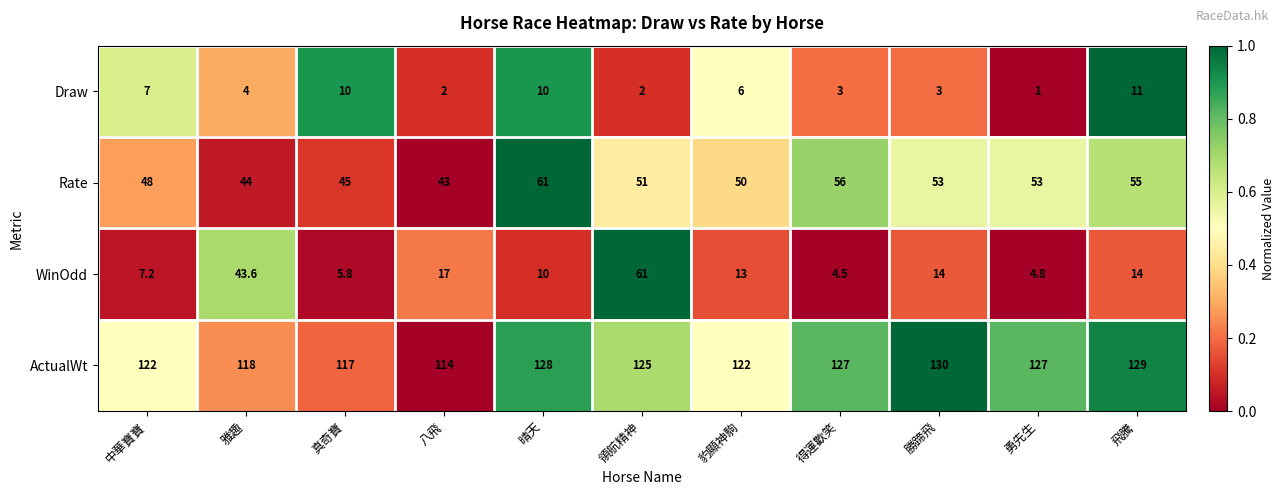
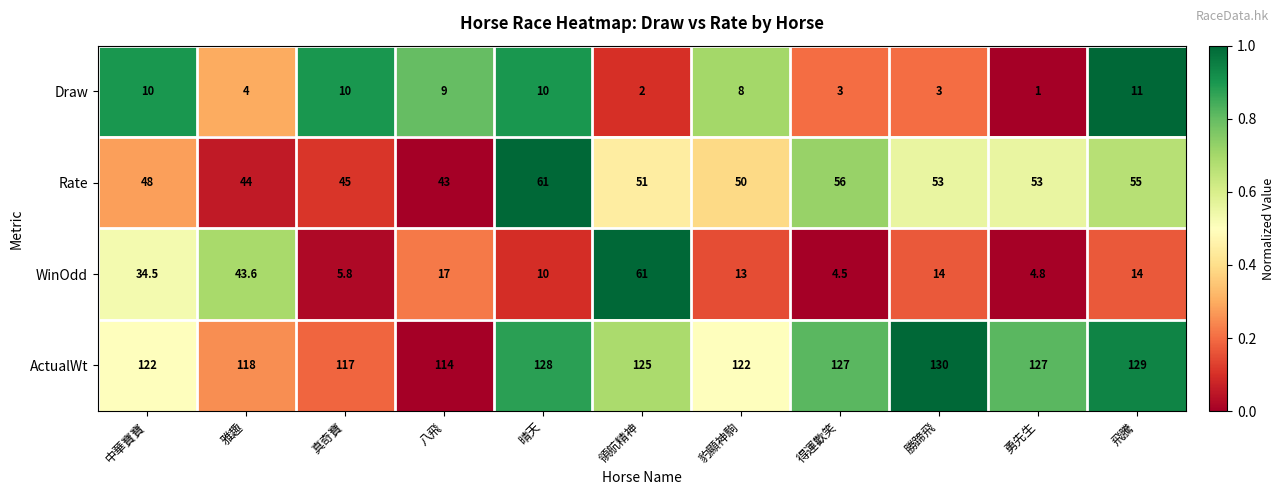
Draw, 中華寶寶: 7 -> 10
Draw, 八飛: 2 -> 9
Draw, 豹顯神駒: 6 -> 8
WinOdd, 中華寶寶: 7.2 -> 34.5
